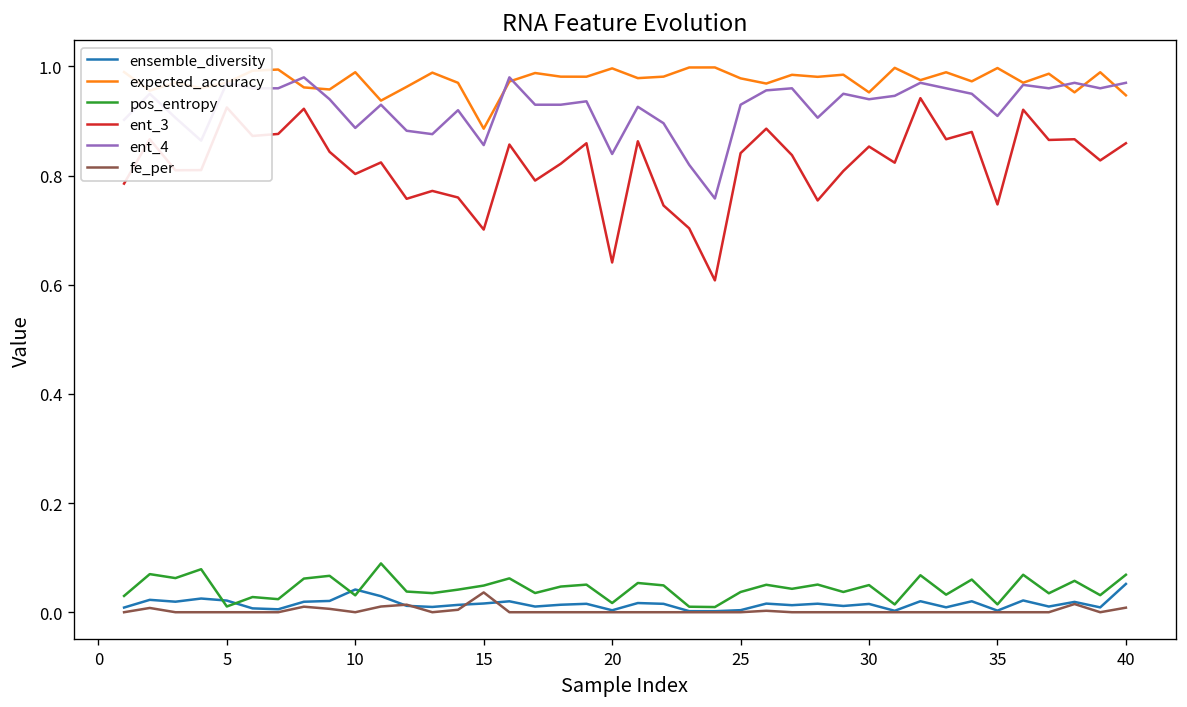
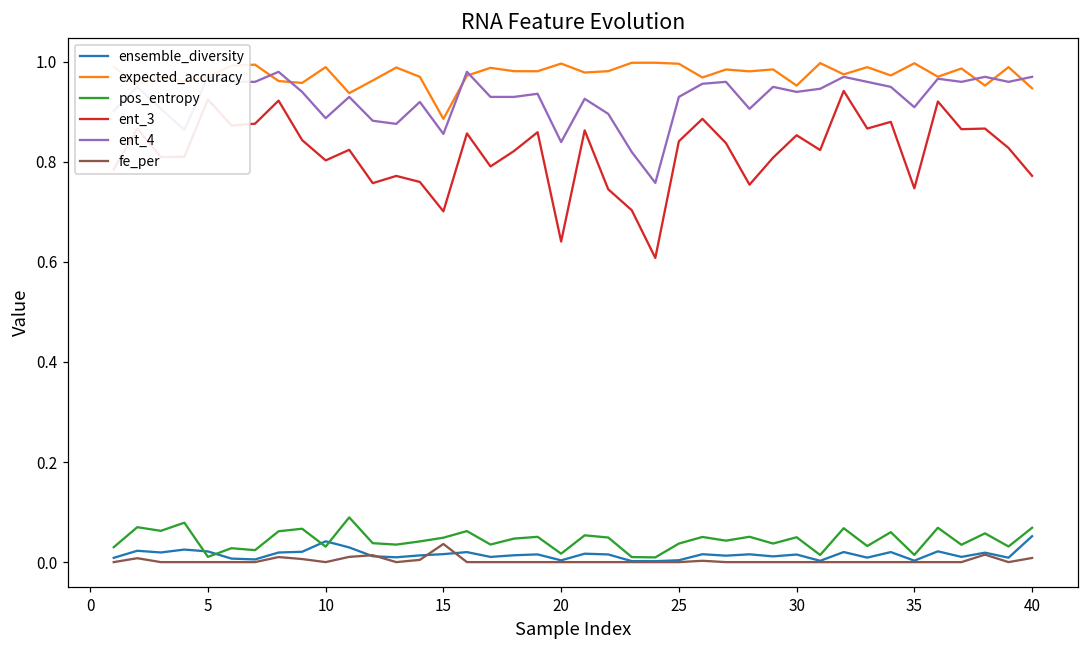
expected_accuracy, 25: 0.98 -> 1.00
ent_3, 40: 0.86 -> 0.77
